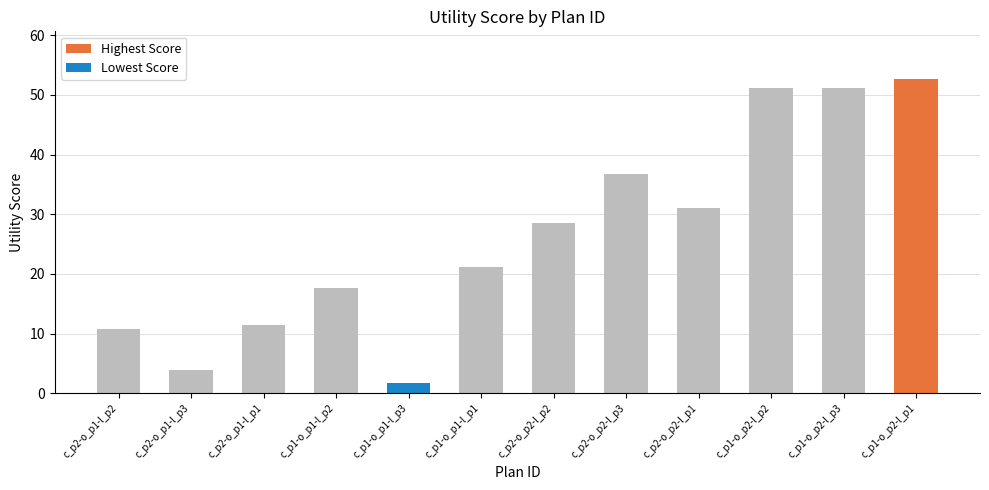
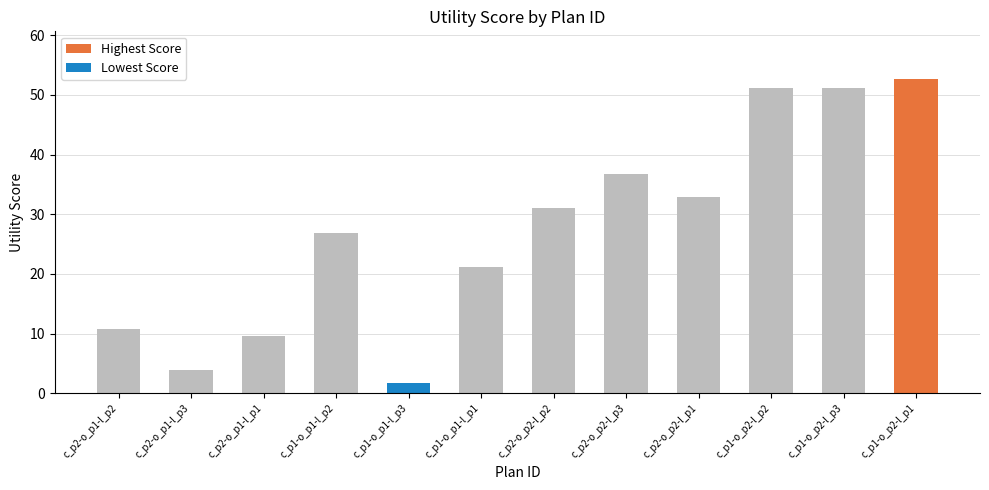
c_p2-o_p1-l_p1: 11 -> 10
c_p1-o_p1-l_p2: 18 -> 27
c_p2-o_p2-l_p2: 29 -> 31
c_p2-o_p2-l_p1: 31 -> 33
